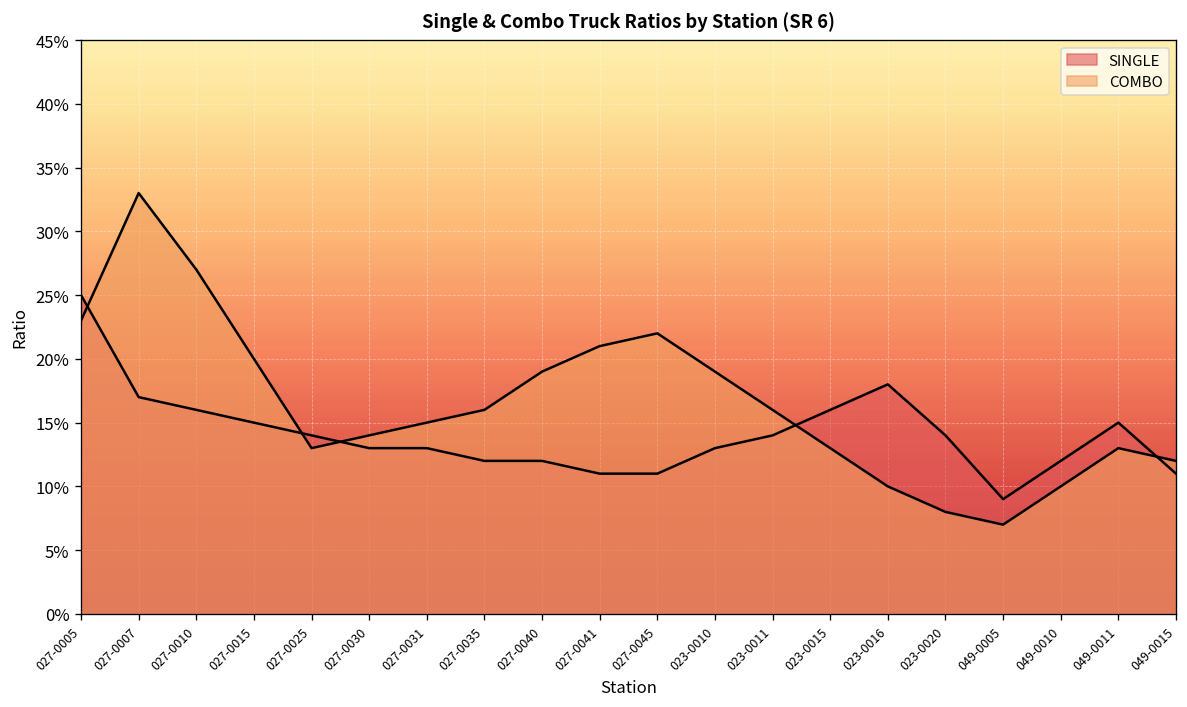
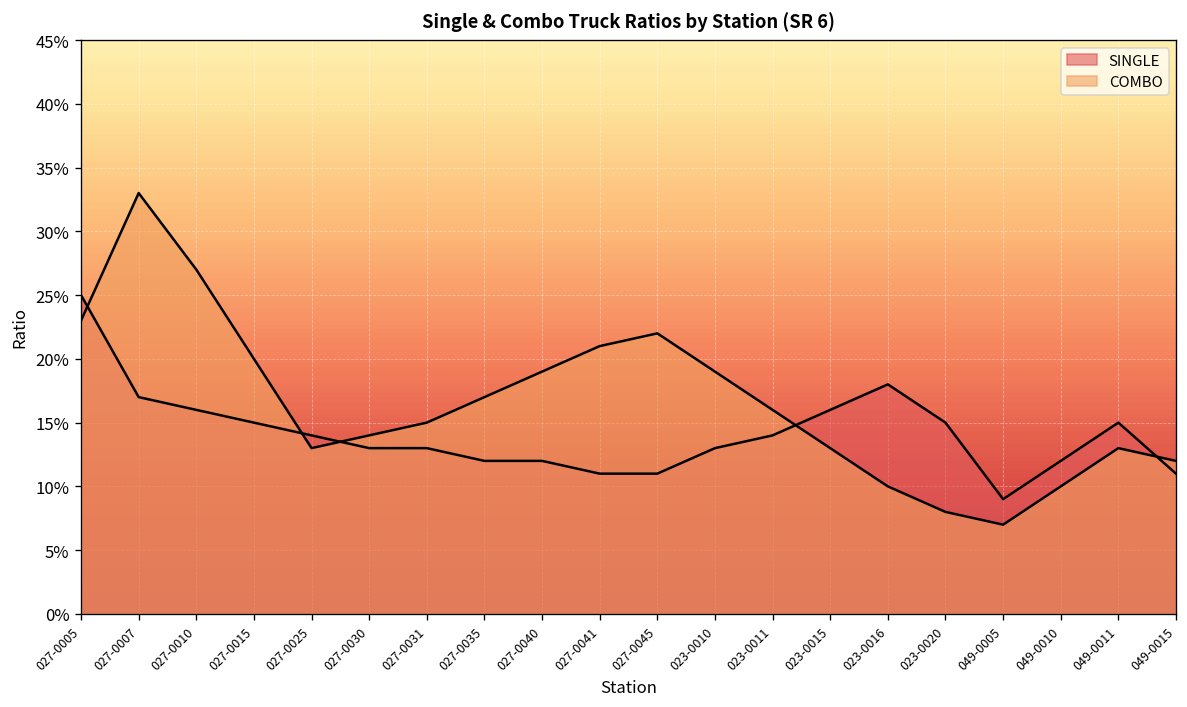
COMBO, 027-0035: 16.0% -> 17.0%
SINGLE, 023-0020: 14.0% -> 15.0%
